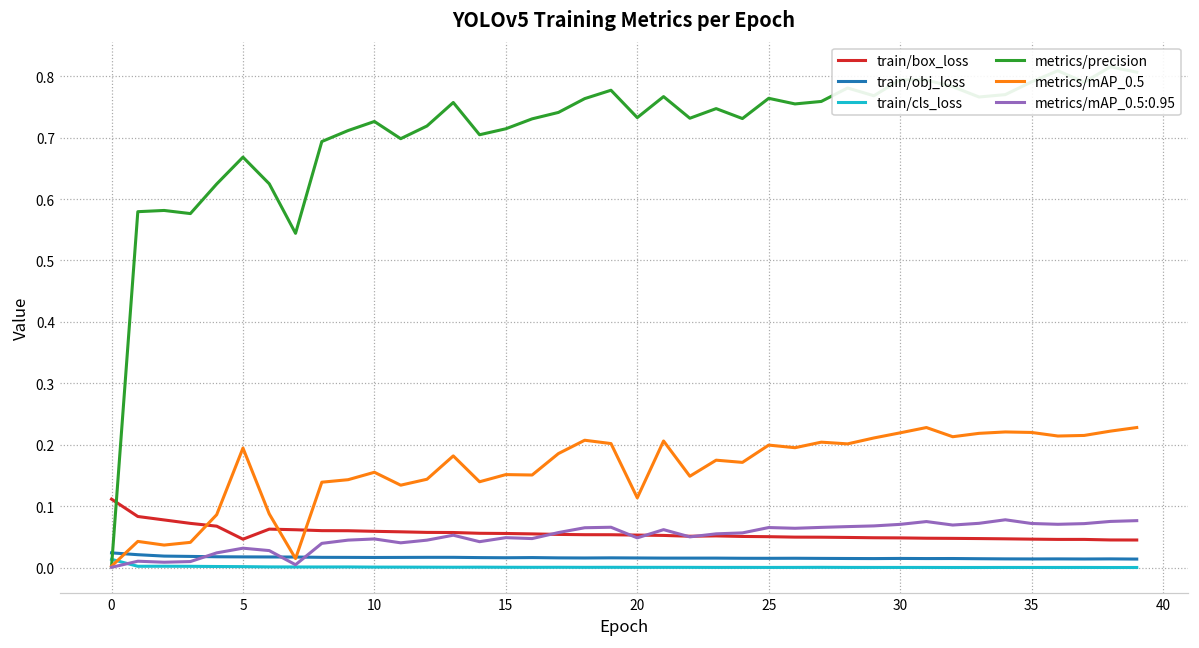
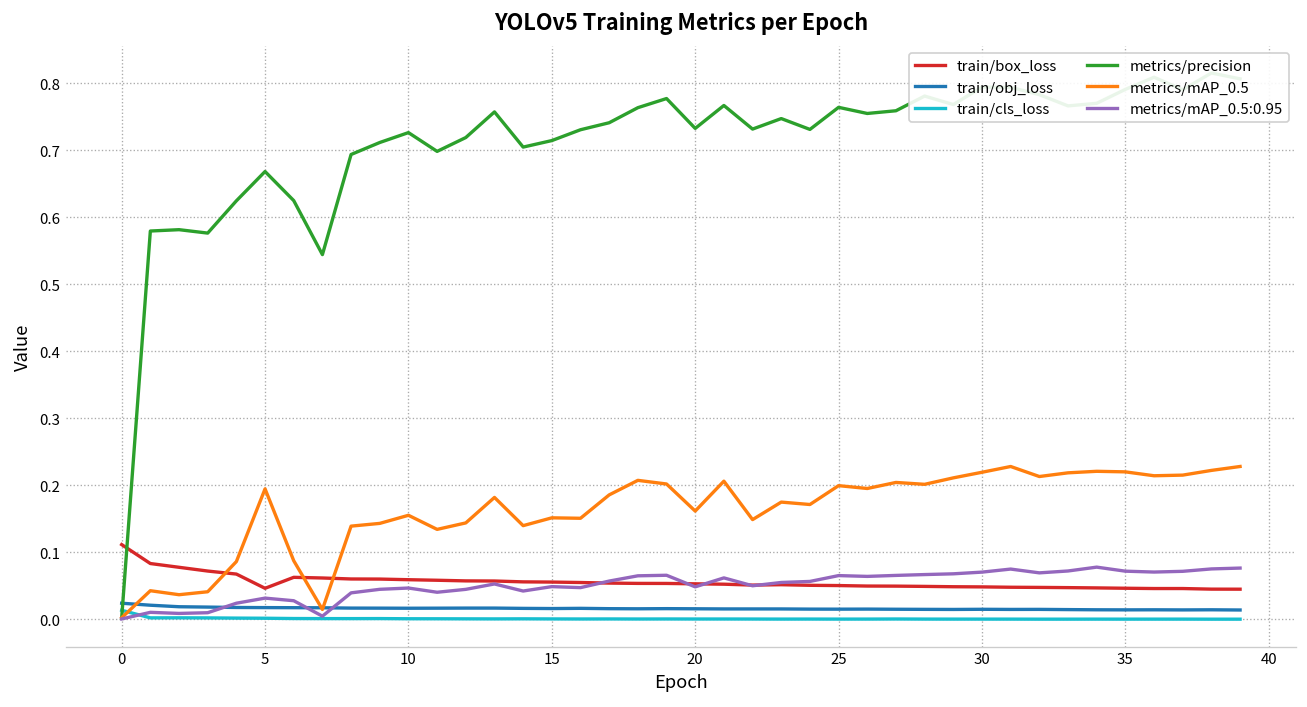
metrics/mAP_0.5, 20: 0.11 -> 0.16
